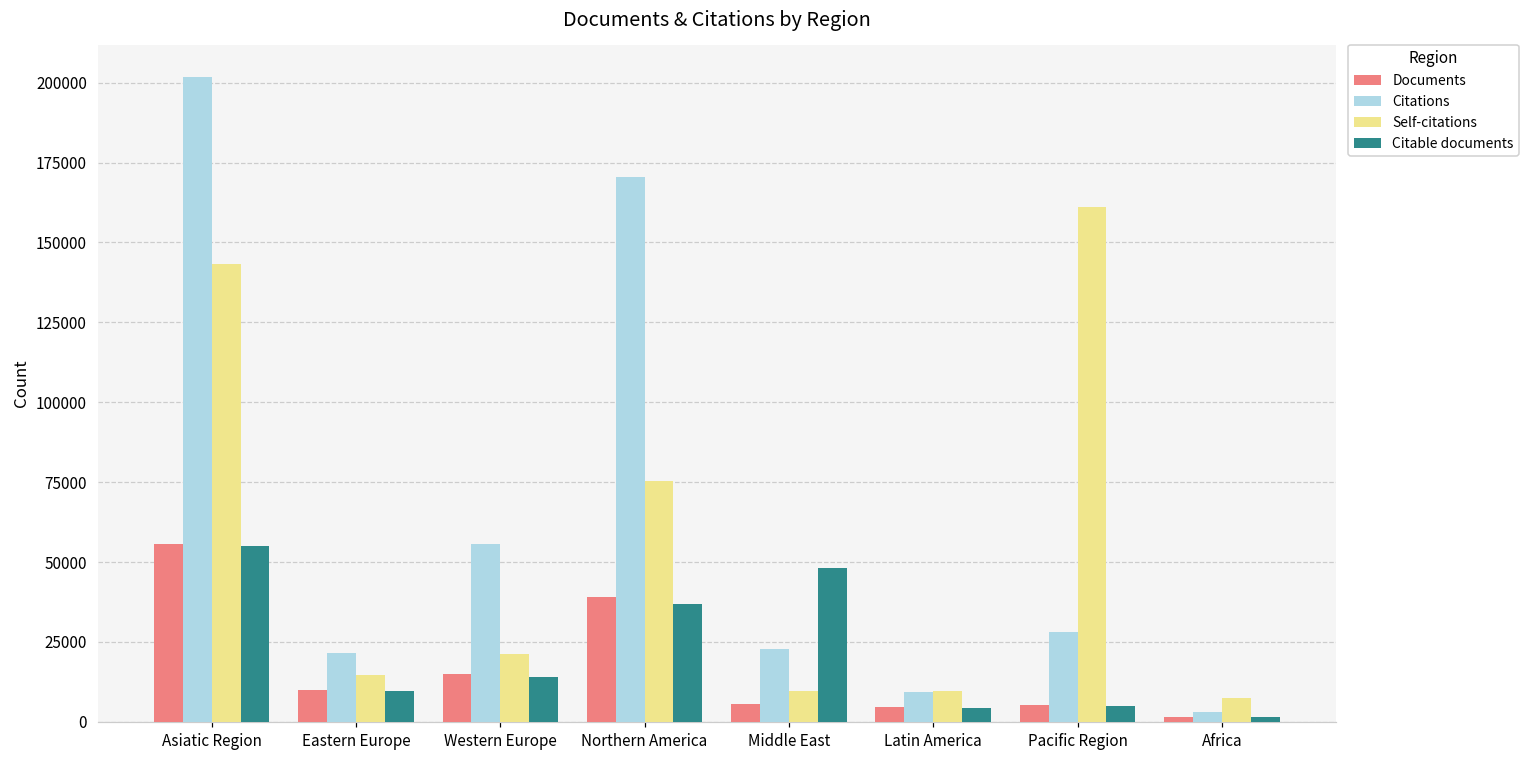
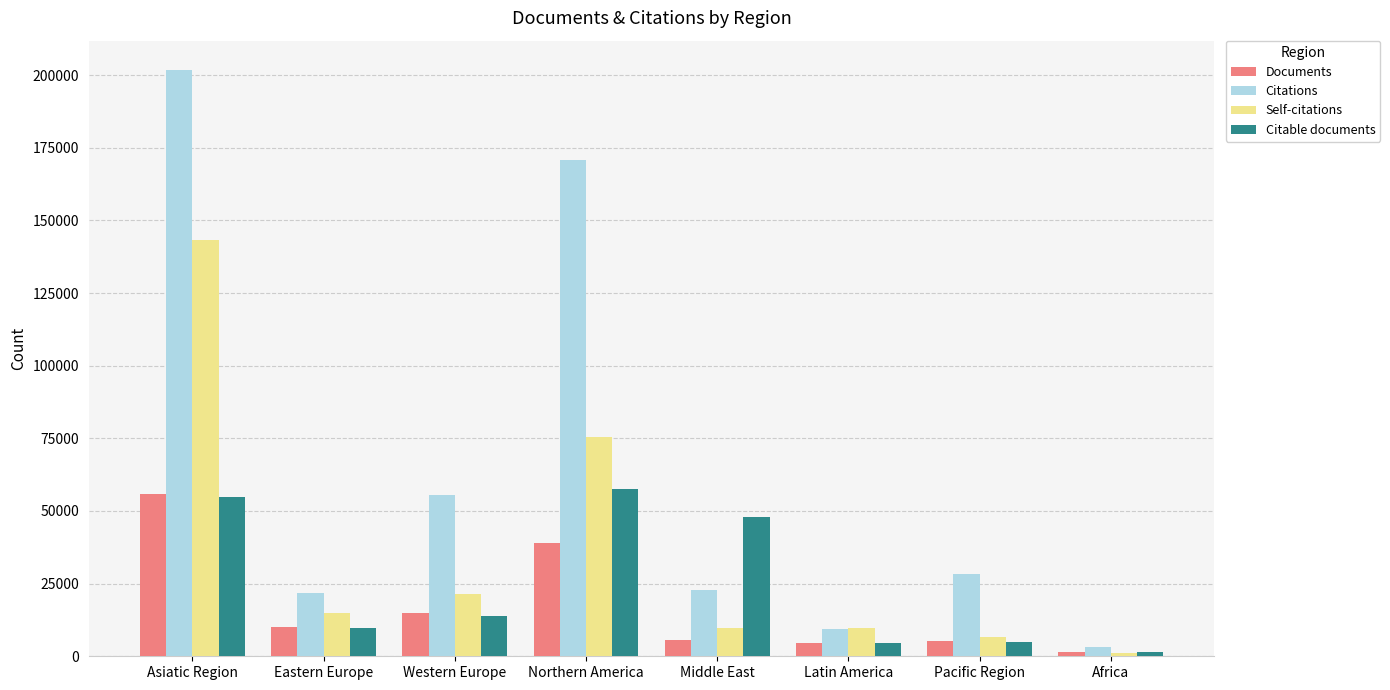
Citable documents, Northern America: 37000 -> 58000
Self-citations, Pacific Region: 161000 -> 7000
Self-citations, Africa: 8000 -> 1000
